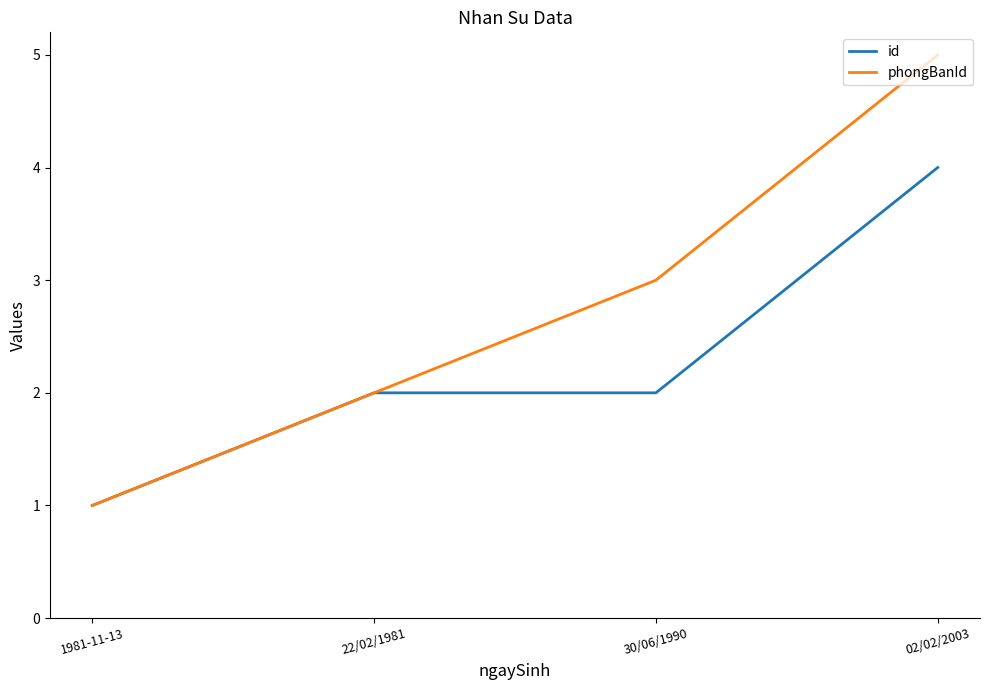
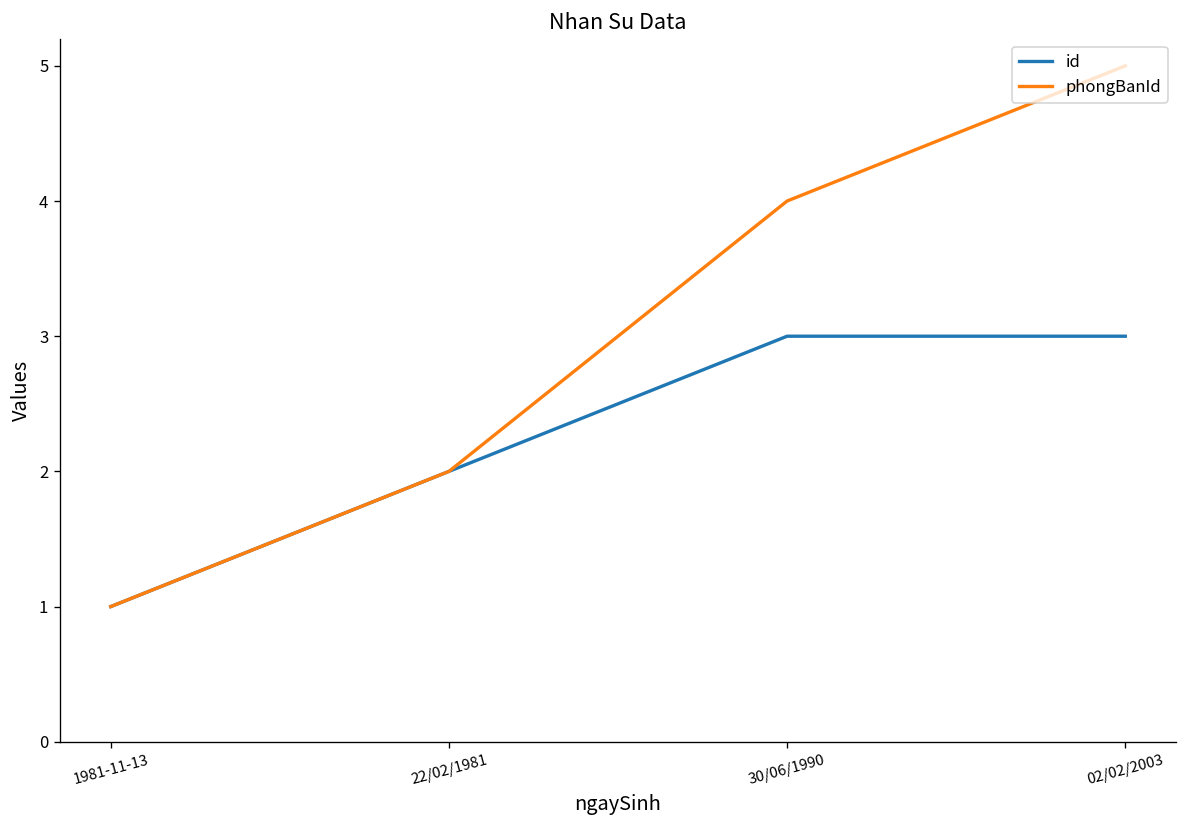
id, 30/06/1990: 2 -> 3
phongBanId, 30/06/1990: 3 -> 4
id, 02/02/2003: 4 -> 3
